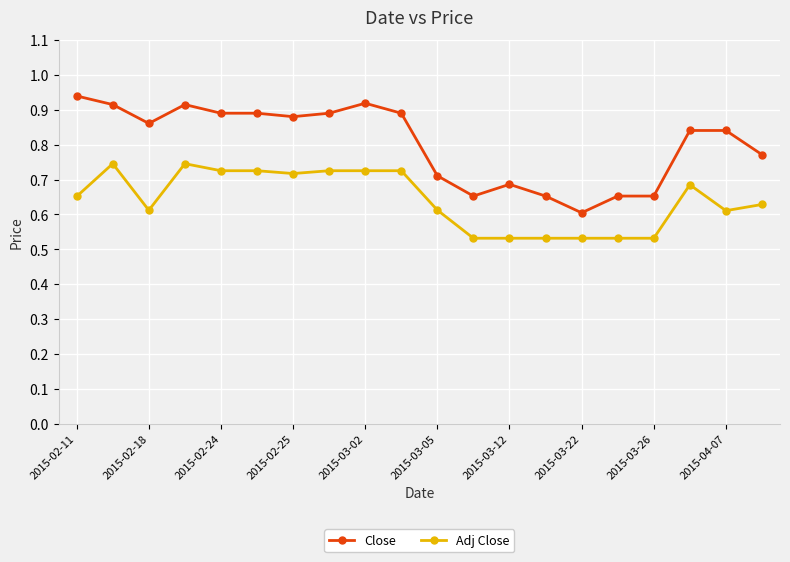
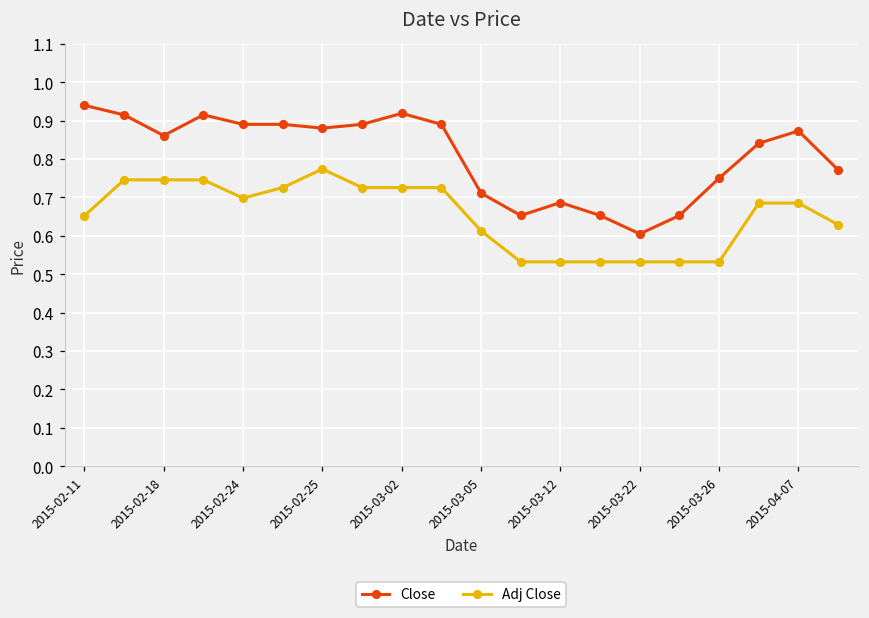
Adj Close, 2015-02-18: 0.61 -> 0.75
Adj Close, 2015-02-24: 0.73 -> 0.70
Adj Close, 2015-02-25: 0.72 -> 0.77
Close, 2015-03-26: 0.65 -> 0.75
Close, 2015-04-07: 0.84 -> 0.87
Adj Close, 2015-04-07: 0.61 -> 0.69
